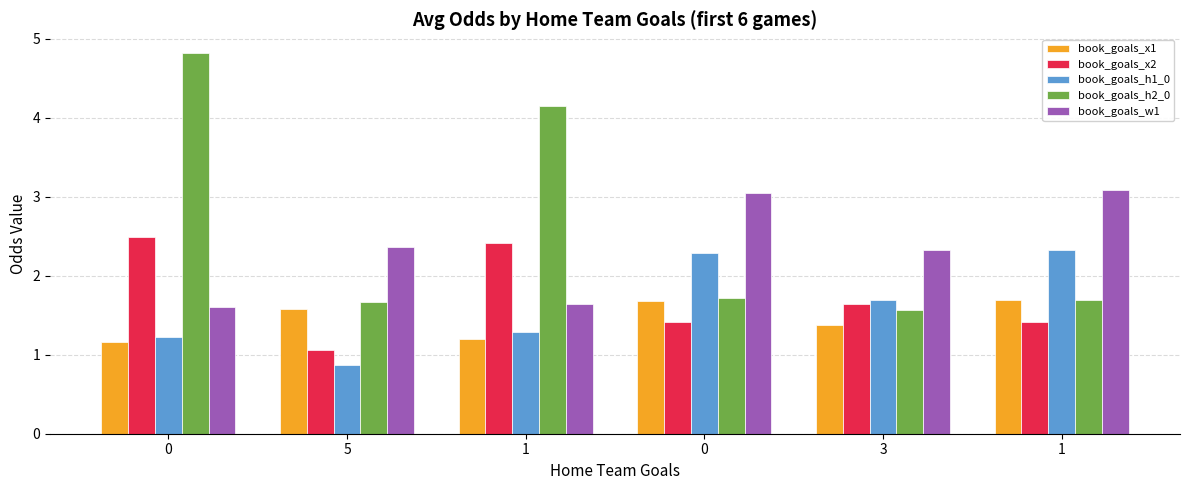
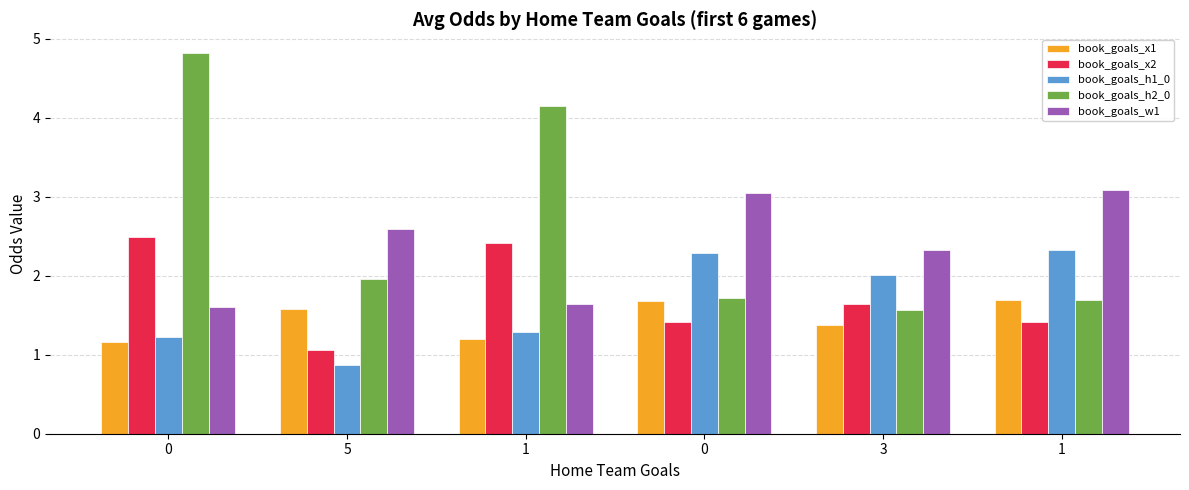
book_goals_h2_0, 5: 1.7 -> 2.0
book_goals_w1, 5: 2.4 -> 2.6
book_goals_h1_0, 3: 1.7 -> 2.0
